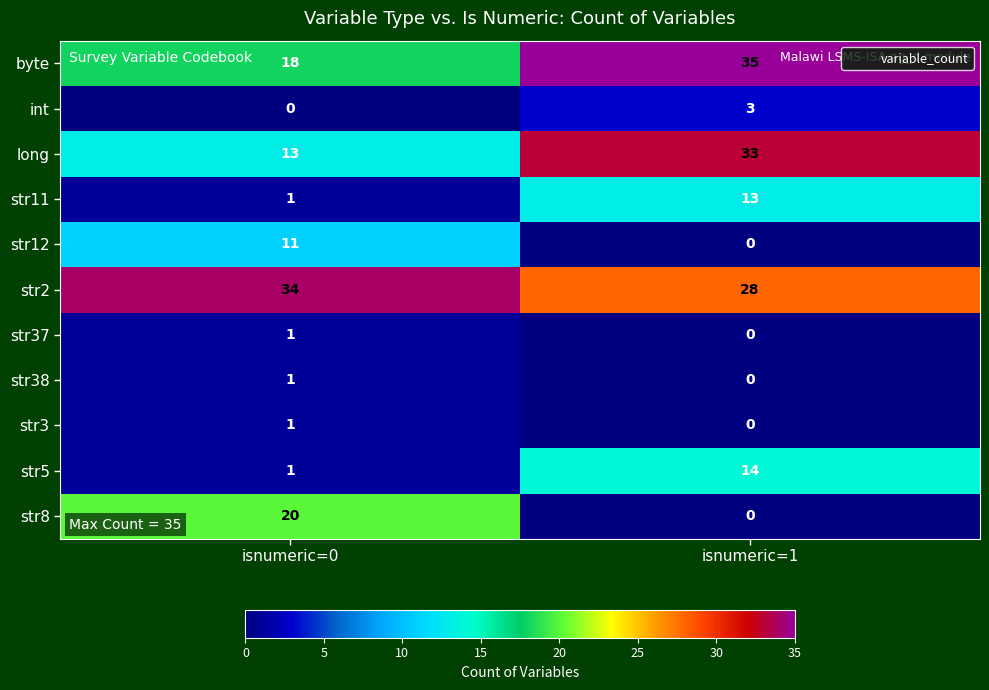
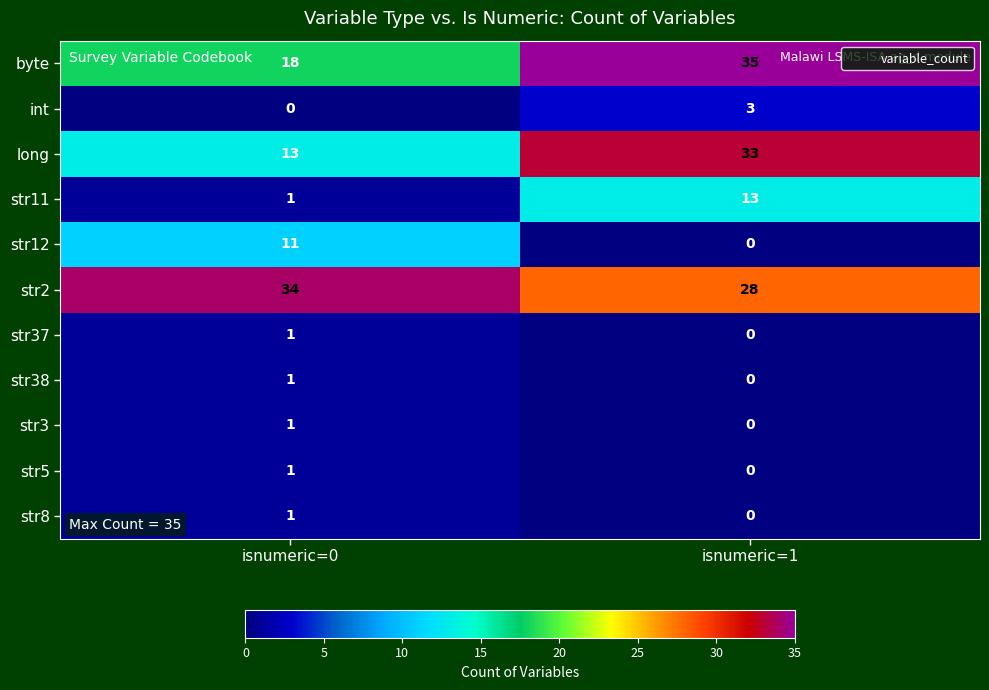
str5, isnumeric=1: 14 -> 0
str8, isnumeric=0: 20 -> 1
